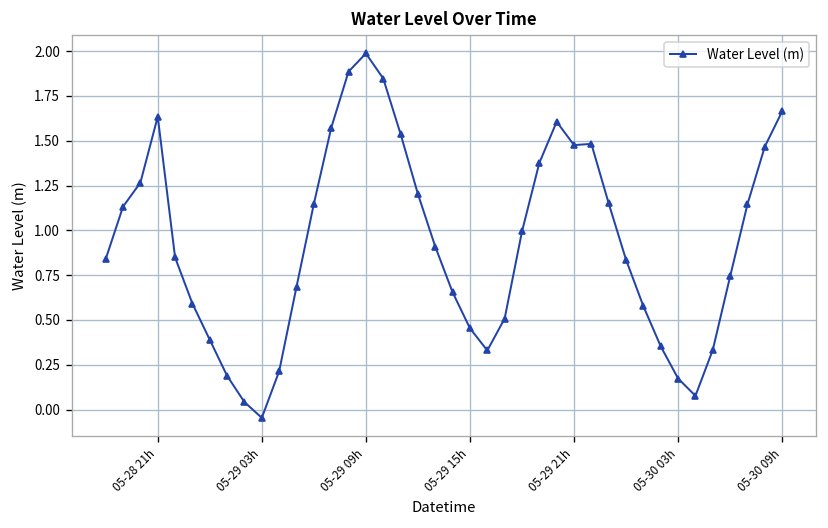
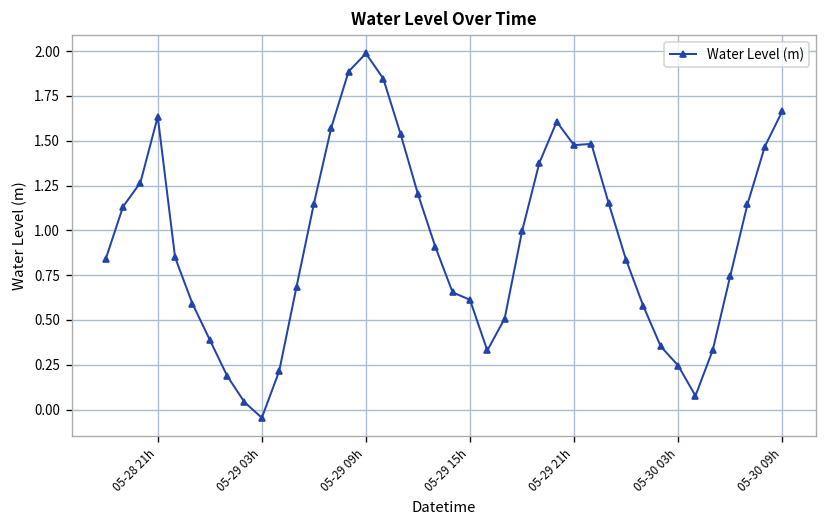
05-29 15h: 0.45 -> 0.61
05-30 03h: 0.17 -> 0.25
